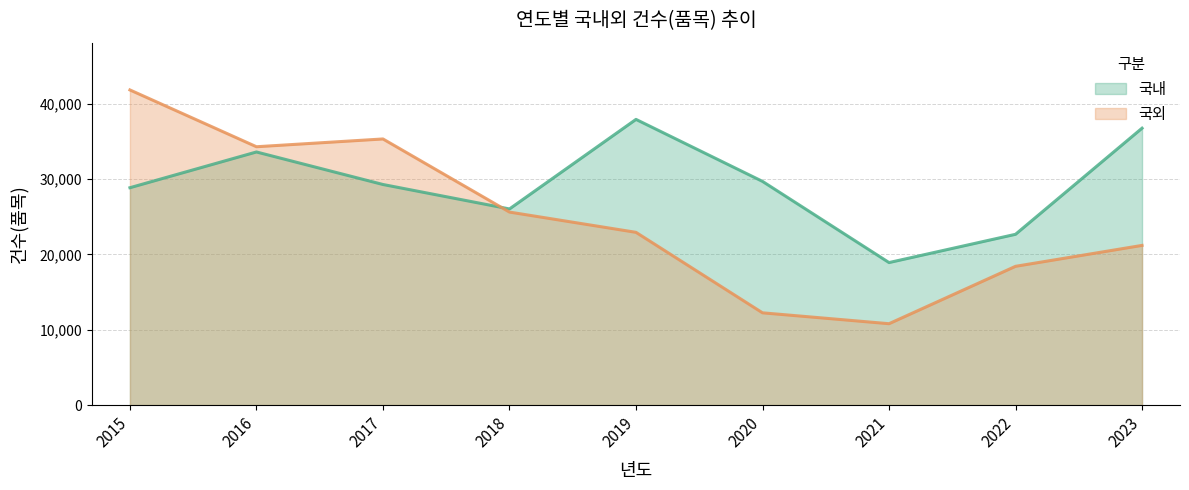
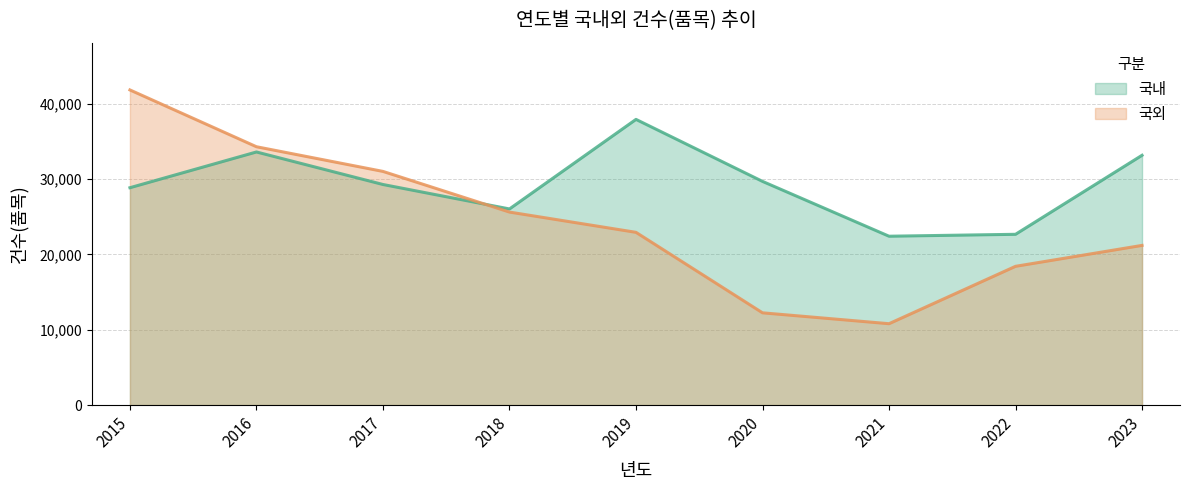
국외, 2017: 35,000 -> 31,000
국내, 2021: 19,000 -> 22,000
국내, 2023: 37,000 -> 33,000
